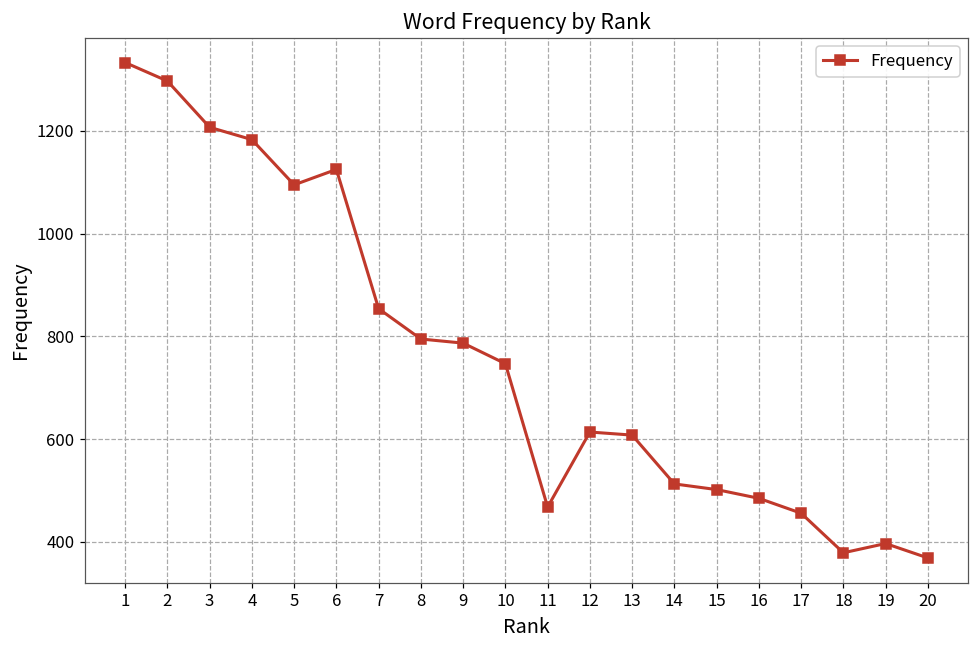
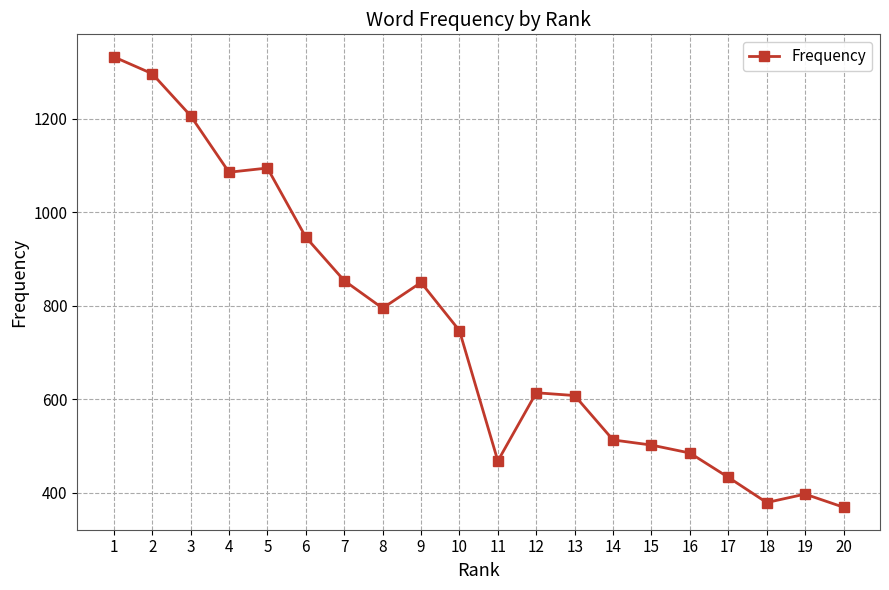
4: 1180 -> 1090
6: 1130 -> 950
9: 790 -> 850
17: 460 -> 430
